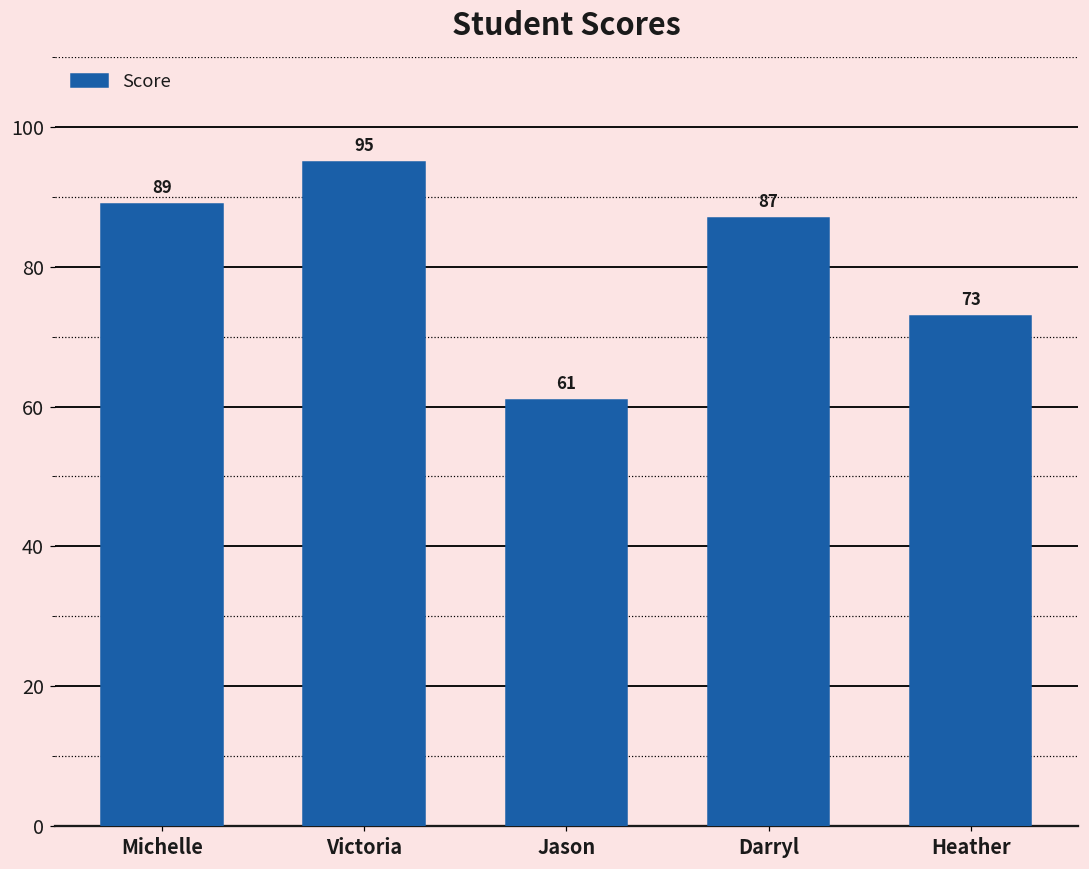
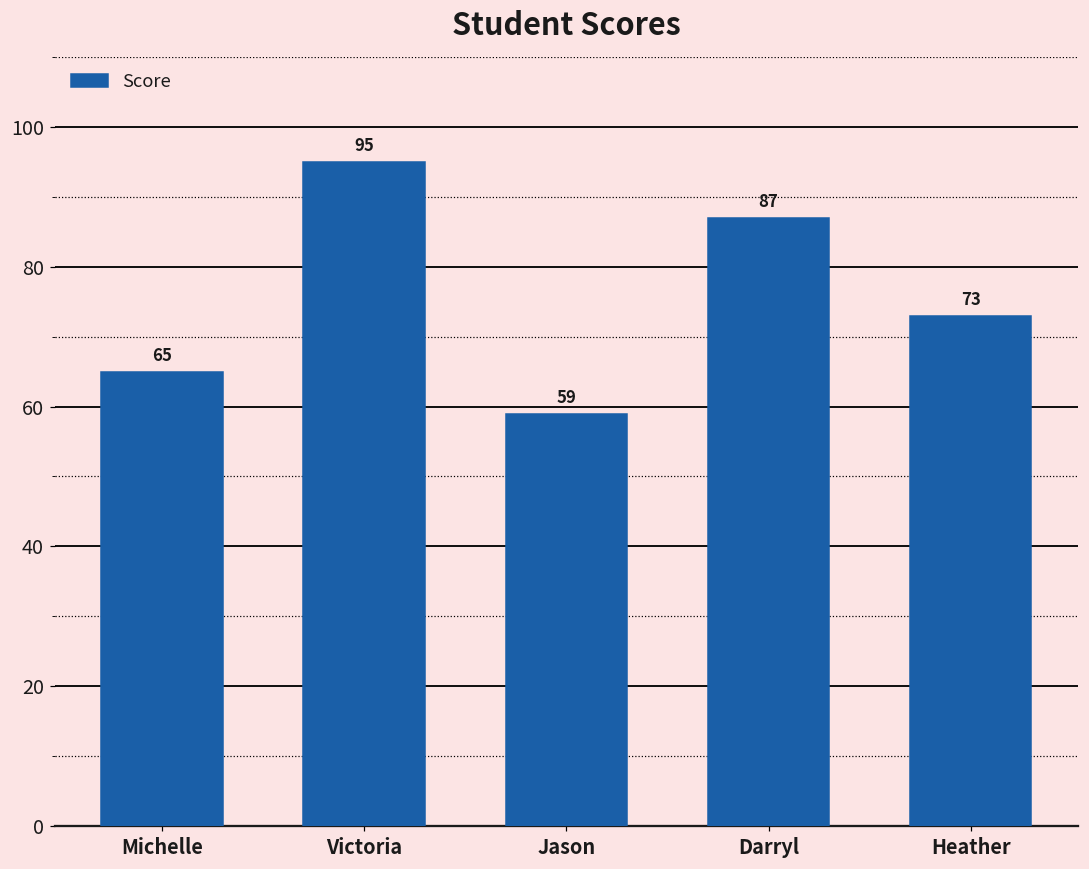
Michelle: 89 -> 65
Jason: 61 -> 59
